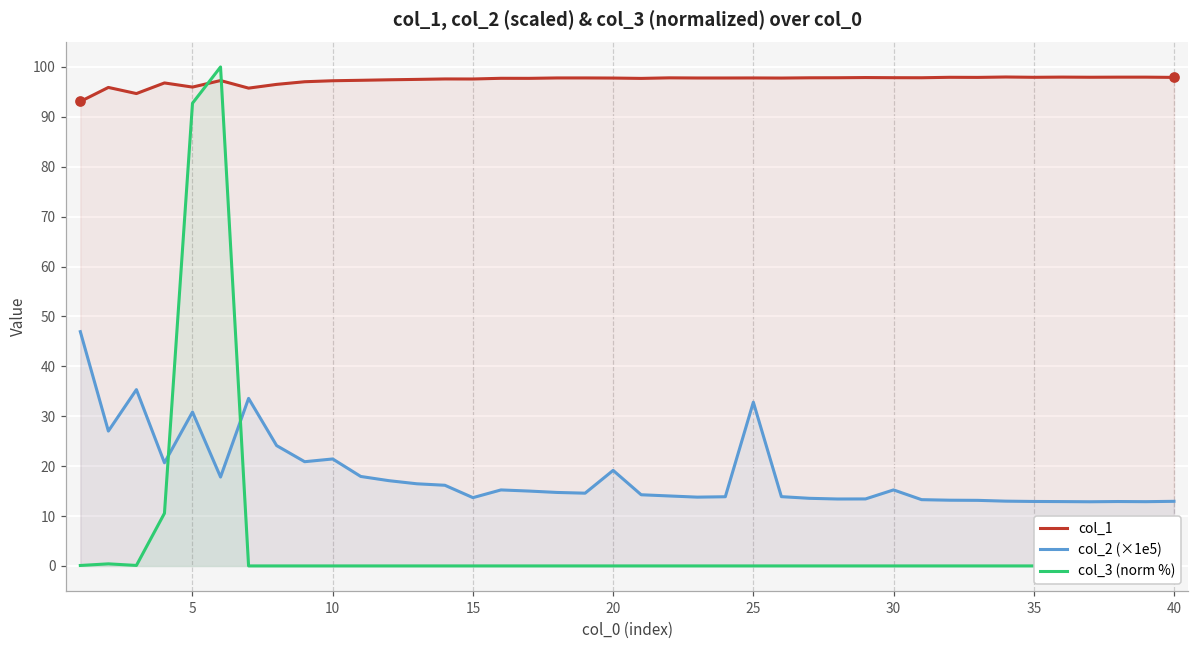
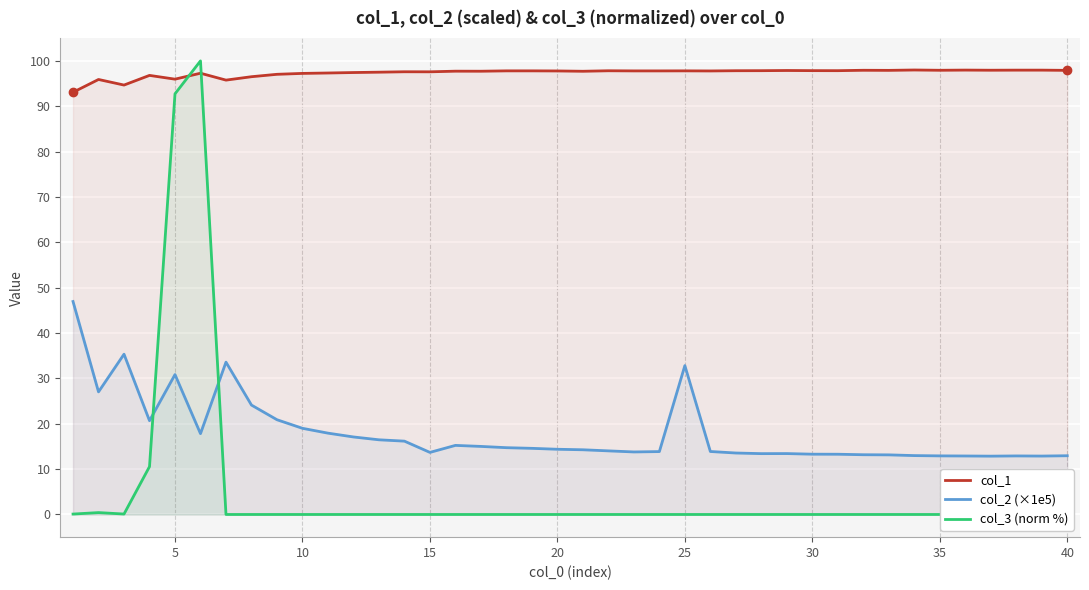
col_2 (×1e5), 10: 21 -> 19
col_2 (×1e5), 20: 19 -> 14
col_2 (×1e5), 30: 15 -> 13
